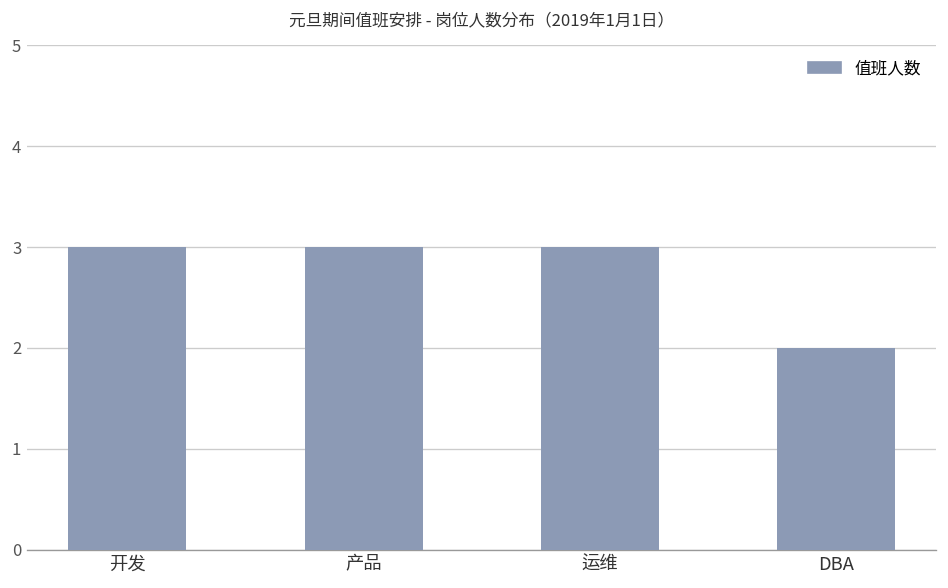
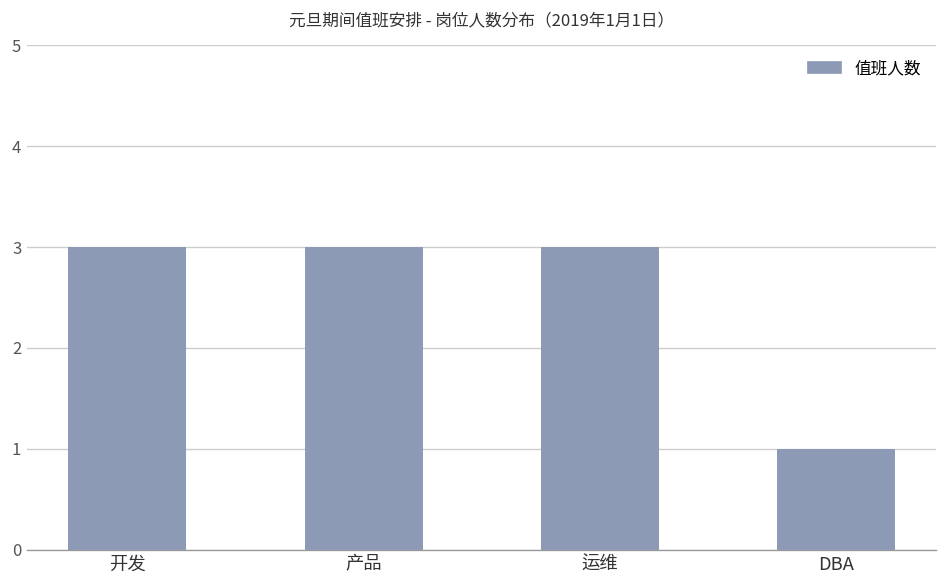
DBA: 2 -> 1
